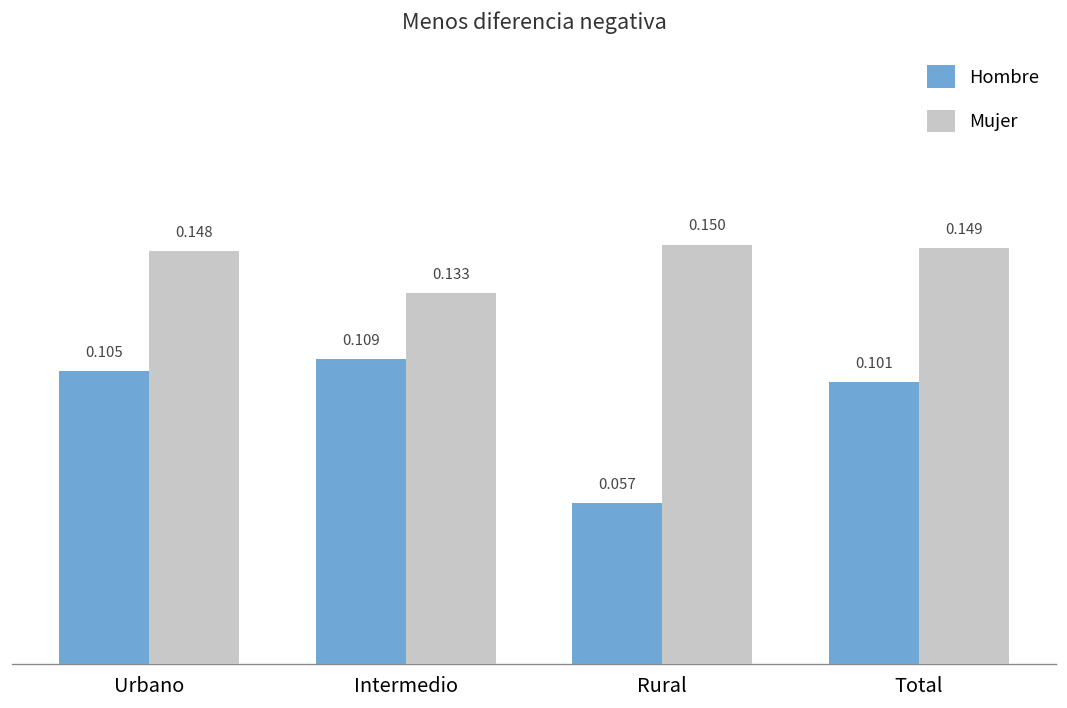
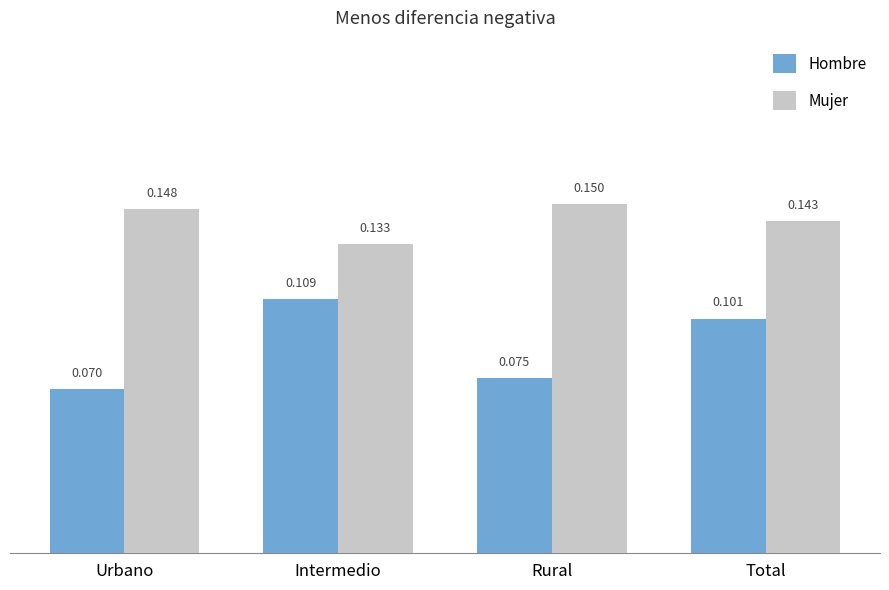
Hombre, Urbano: 0.105 -> 0.070
Hombre, Rural: 0.057 -> 0.075
Mujer, Total: 0.149 -> 0.143
